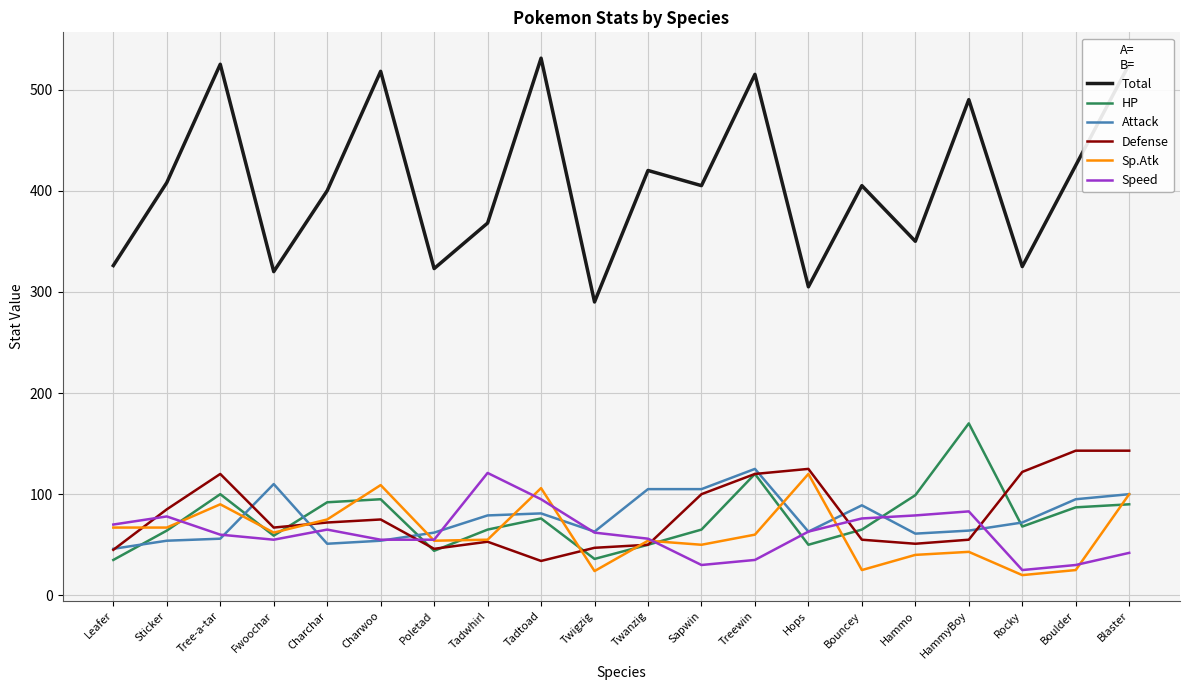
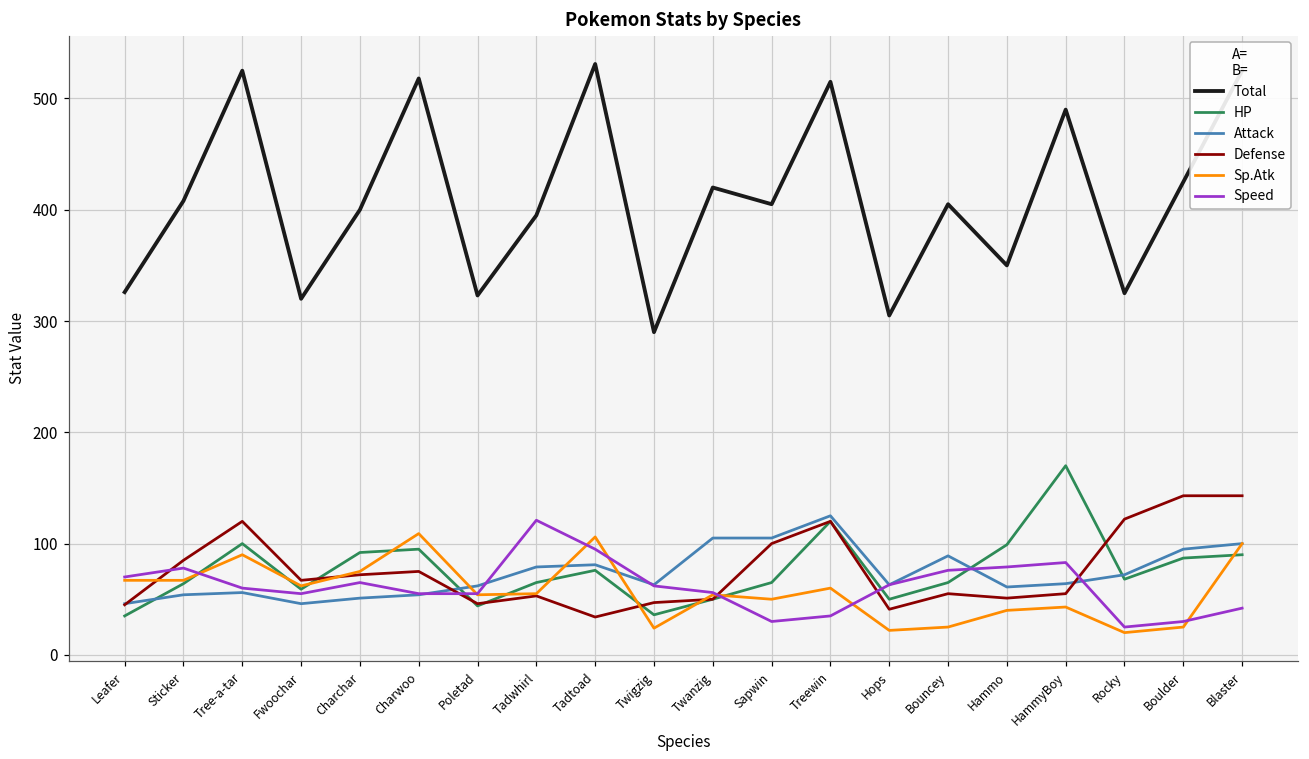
Attack, Fwoochar: 110 -> 46
Total, Tadwhirl: 368 -> 395
Defense, Hops: 125 -> 41
Sp.Atk, Hops: 120 -> 22
